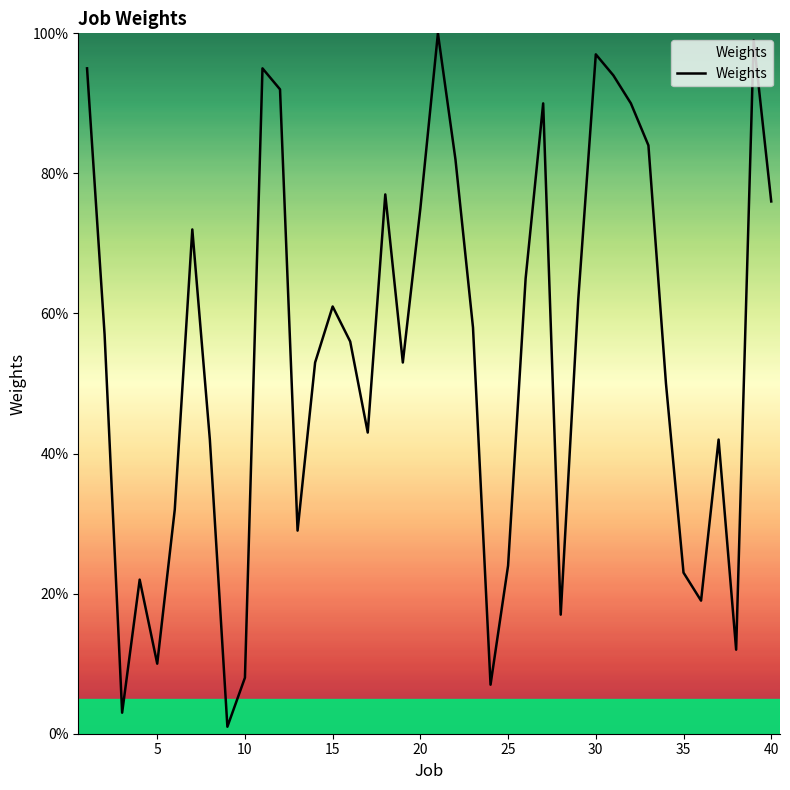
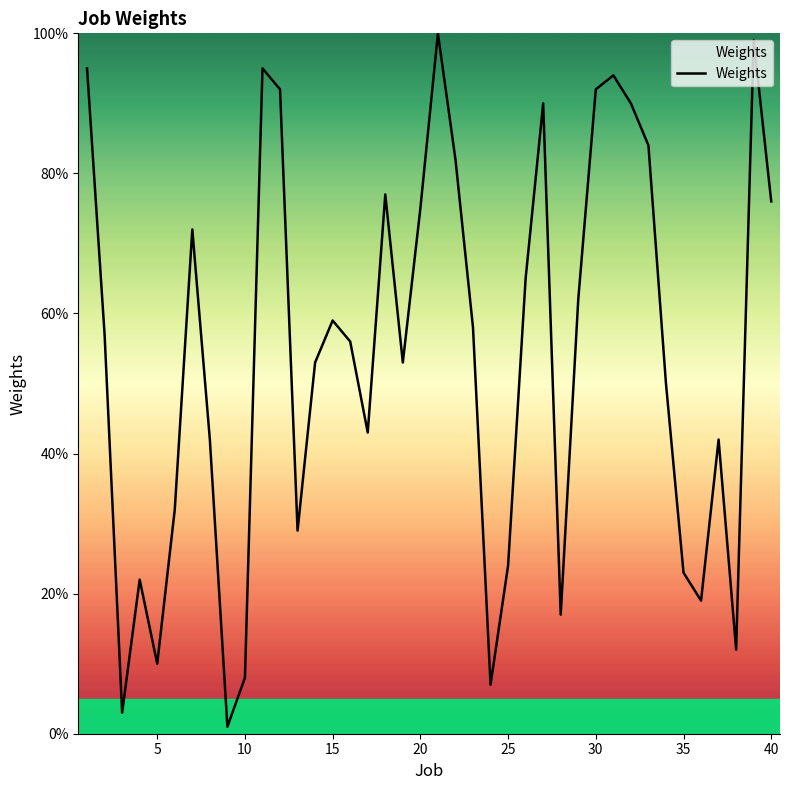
15: 61% -> 59%
30: 97% -> 92%
